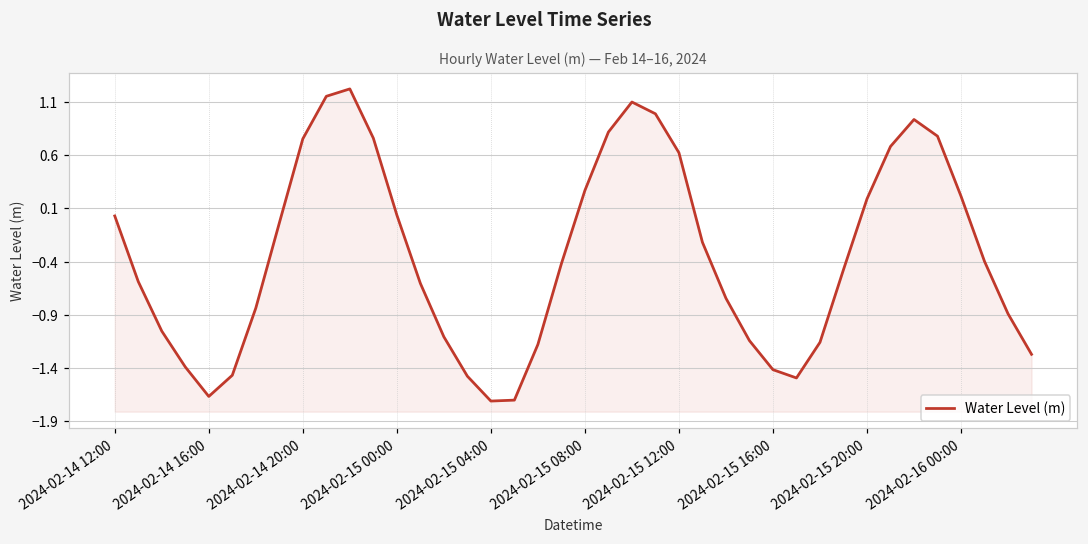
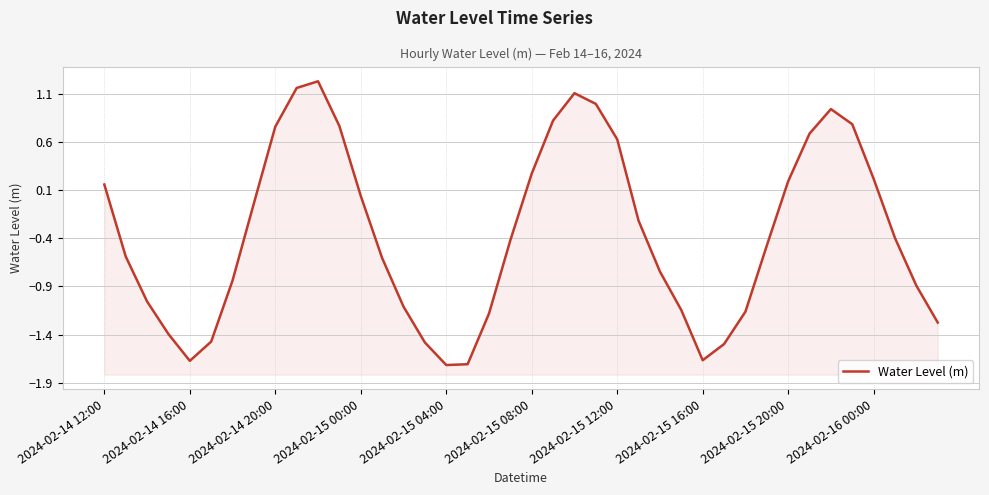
2024-02-14 12:00: 0.0 -> 0.2
2024-02-15 16:00: -1.4 -> -1.7
